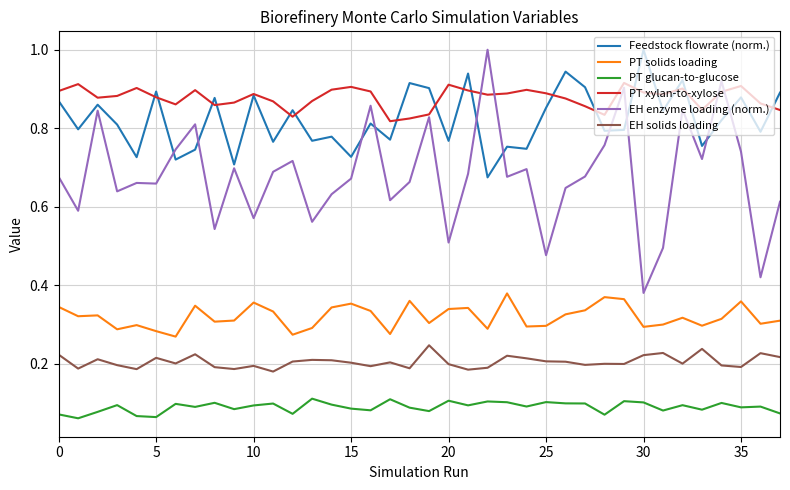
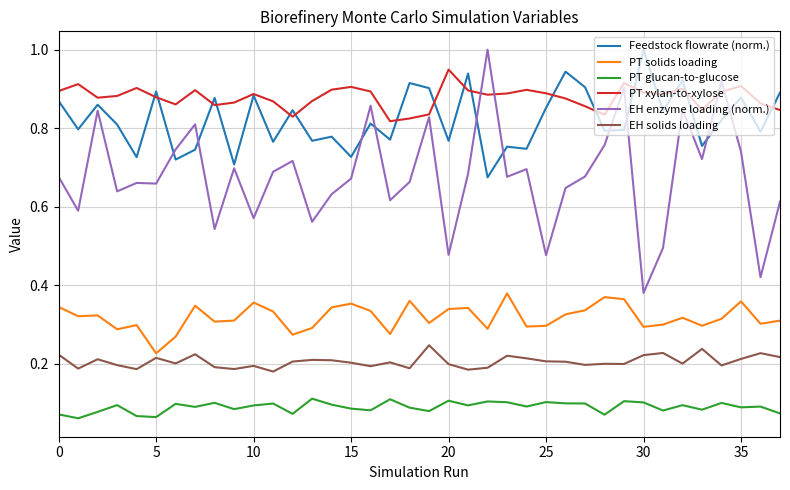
PT solids loading, 5: 0.28 -> 0.23
PT xylan-to-xylose, 20: 0.91 -> 0.95
EH enzyme loading (norm.), 20: 0.51 -> 0.48
EH solids loading, 35: 0.19 -> 0.21
